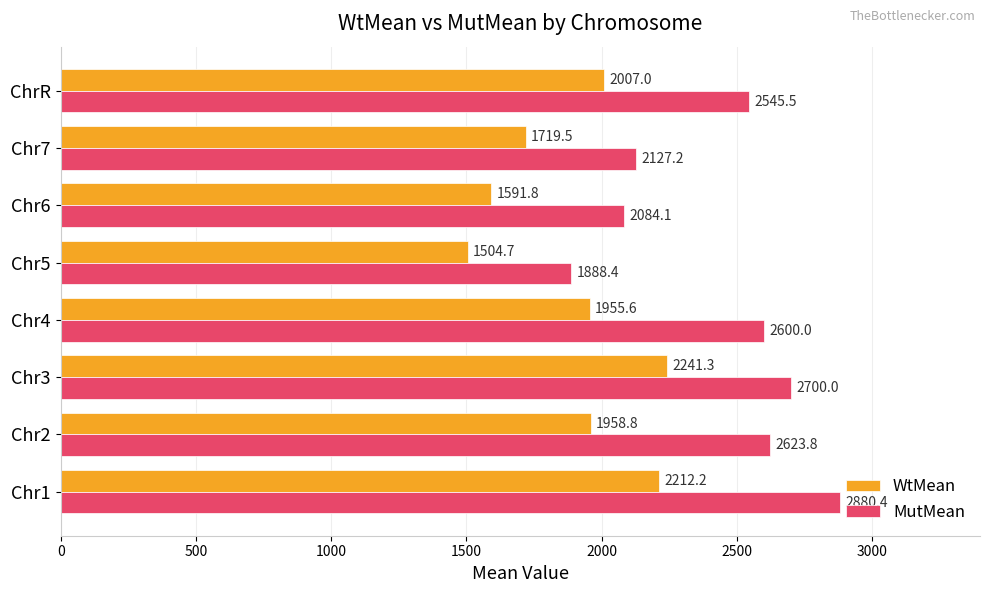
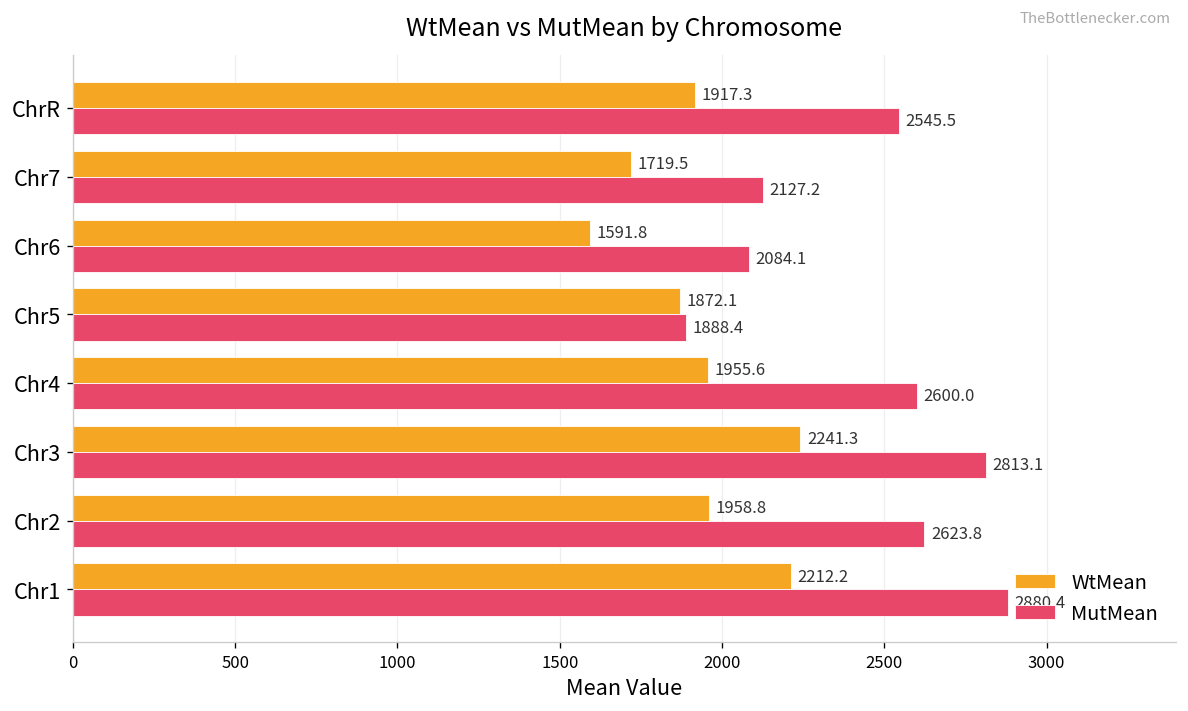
WtMean, ChrR: 2007.0 -> 1917.3
WtMean, Chr5: 1504.7 -> 1872.1
MutMean, Chr3: 2700.0 -> 2813.1
